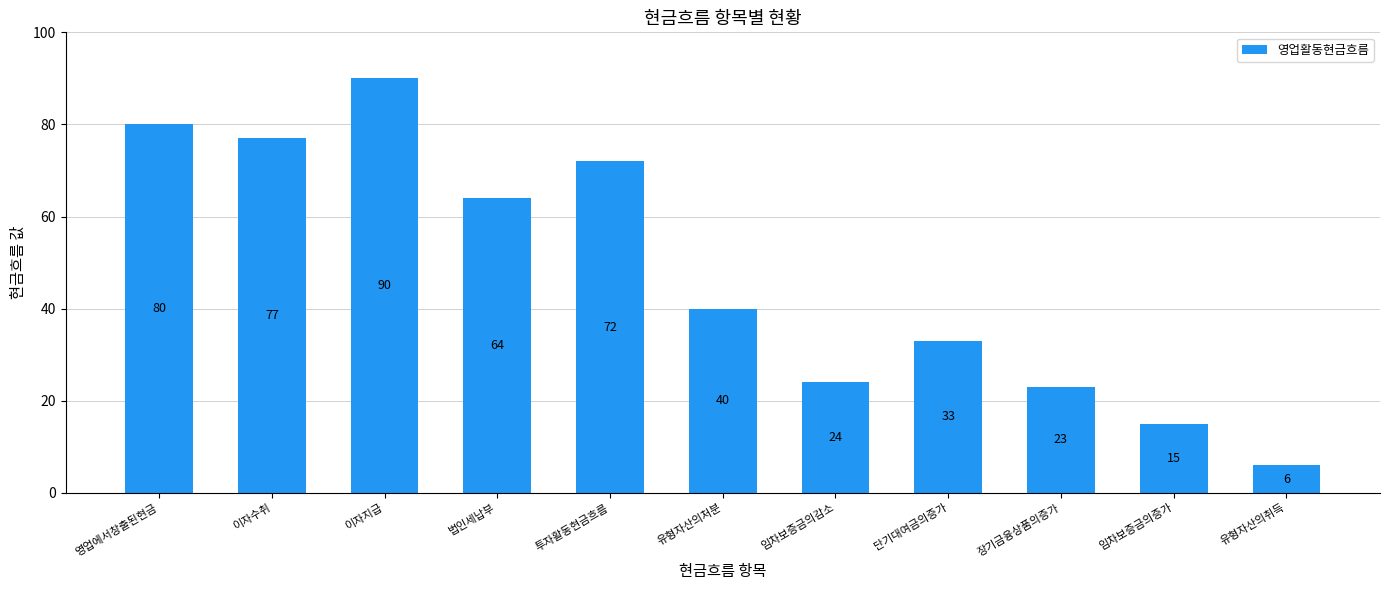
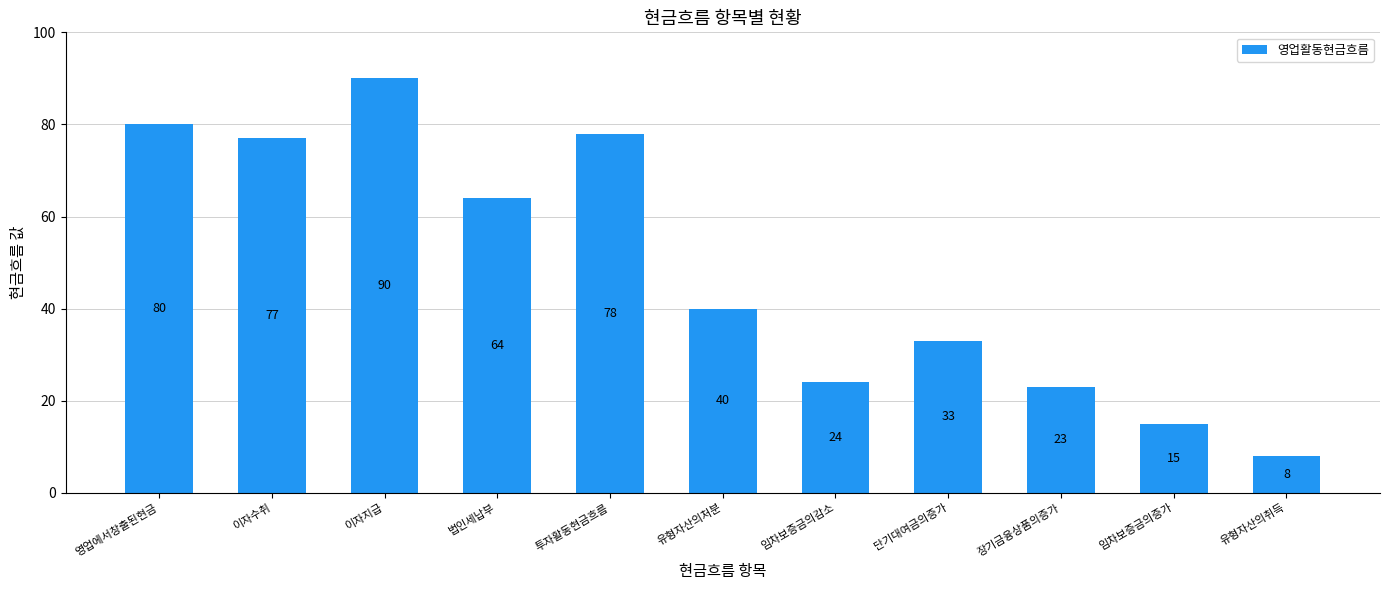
투자활동현금흐름: 72 -> 78
유형자산의취득: 6 -> 8
